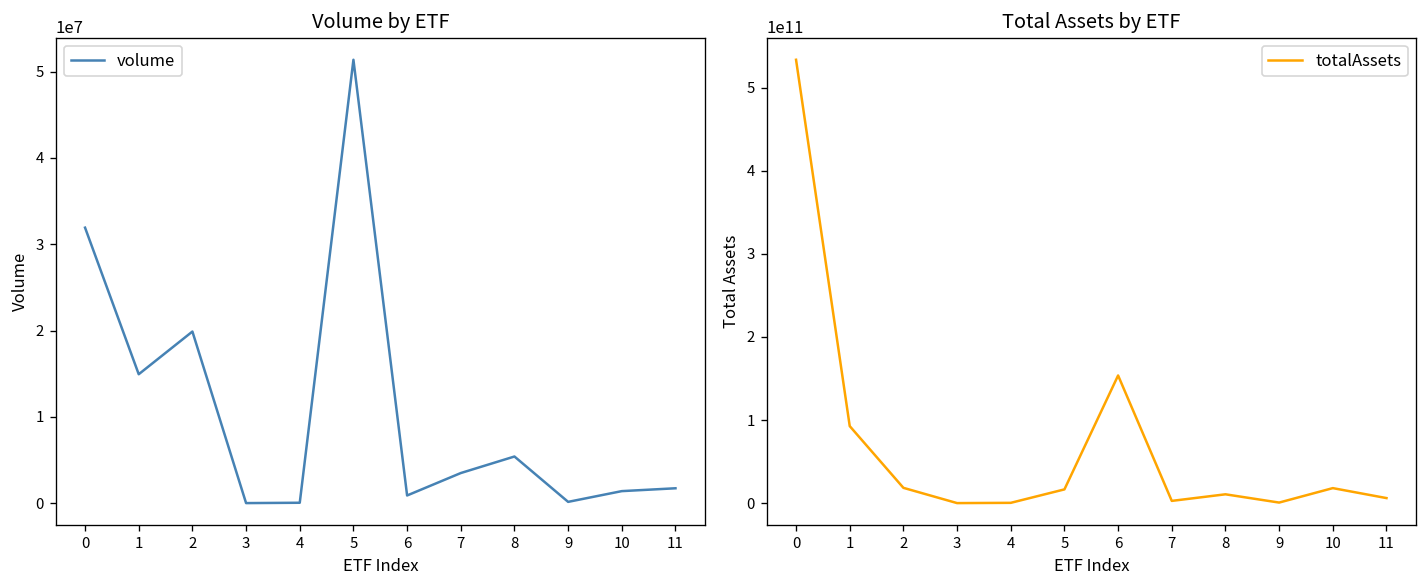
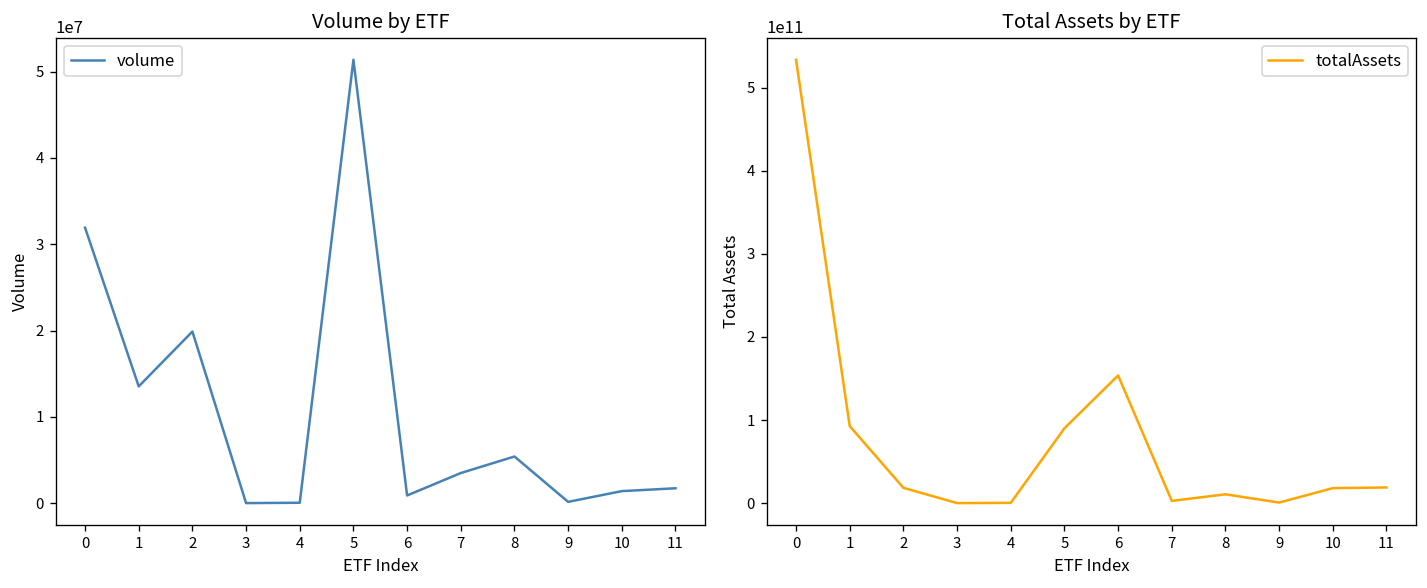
Volume by ETF, 1: 15000000 -> 14000000
Total Assets by ETF, 5: 20000000000 -> 90000000000
Total Assets by ETF, 11: 10000000000 -> 20000000000
